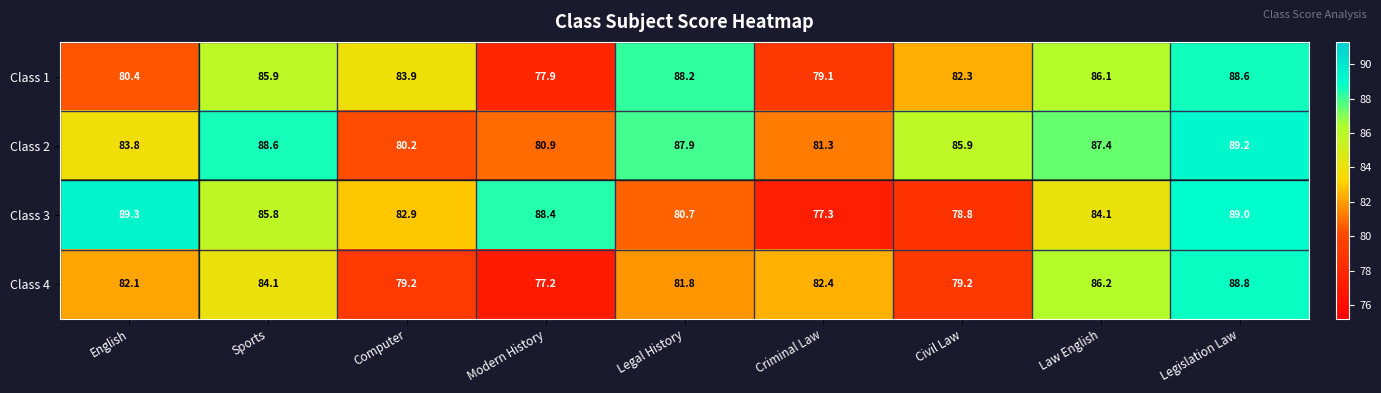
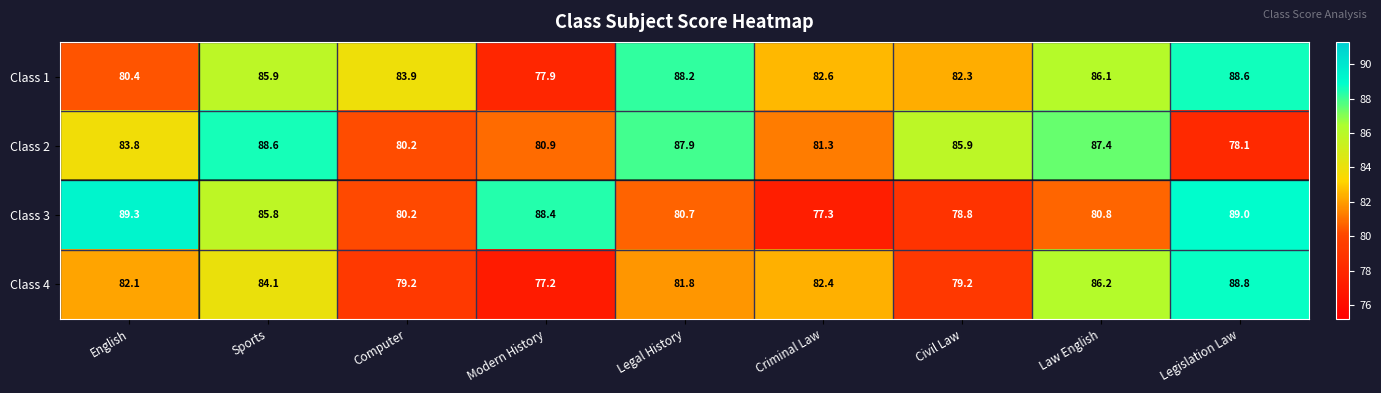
Class 1, Criminal Law: 79.1 -> 82.6
Class 2, Legislation Law: 89.2 -> 78.1
Class 3, Computer: 82.9 -> 80.2
Class 3, Law English: 84.1 -> 80.8
